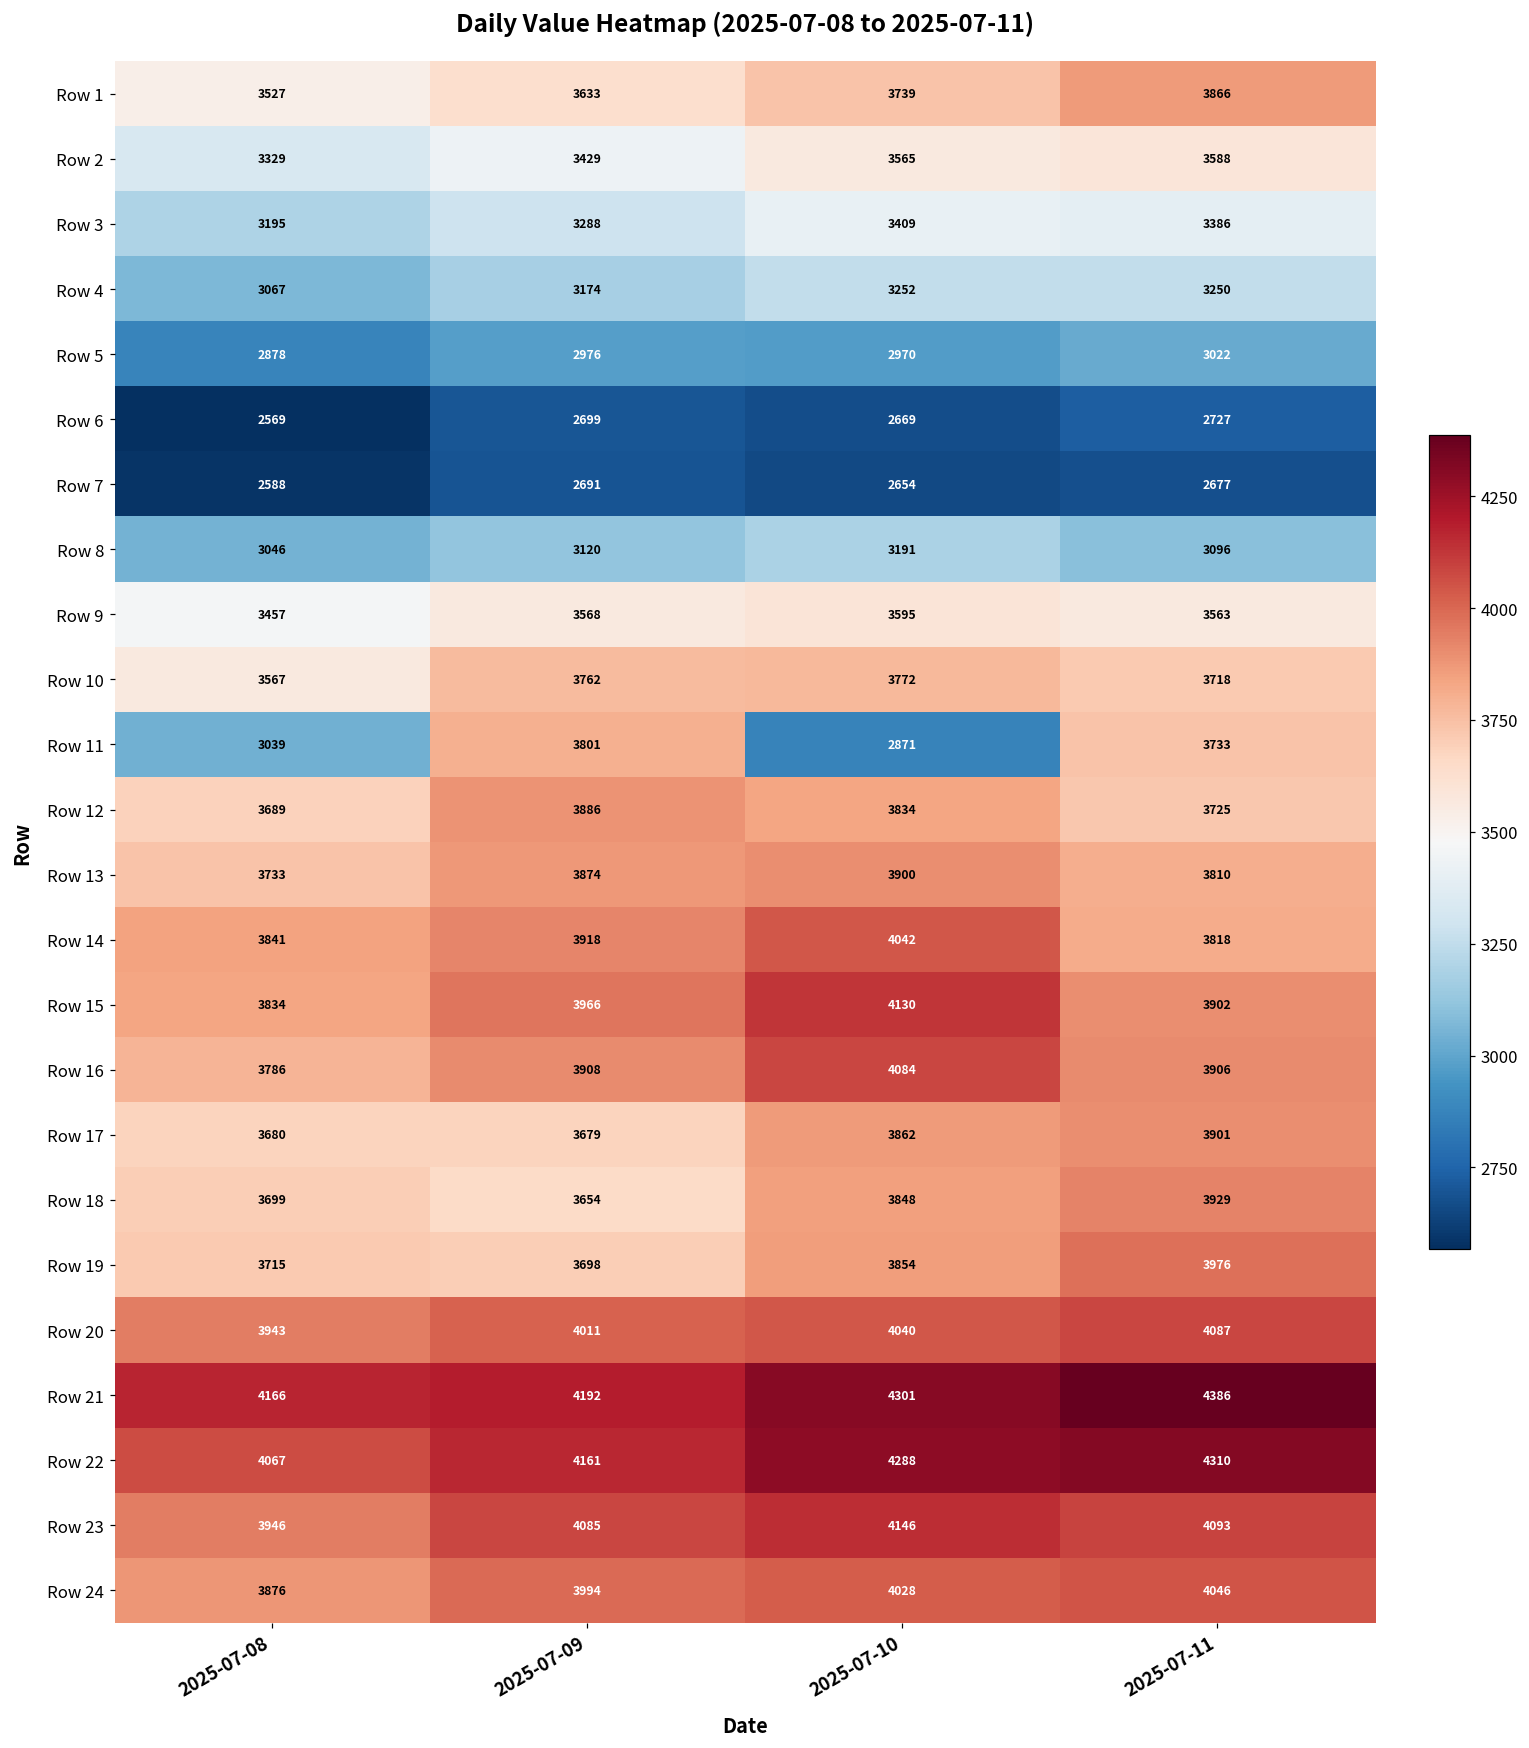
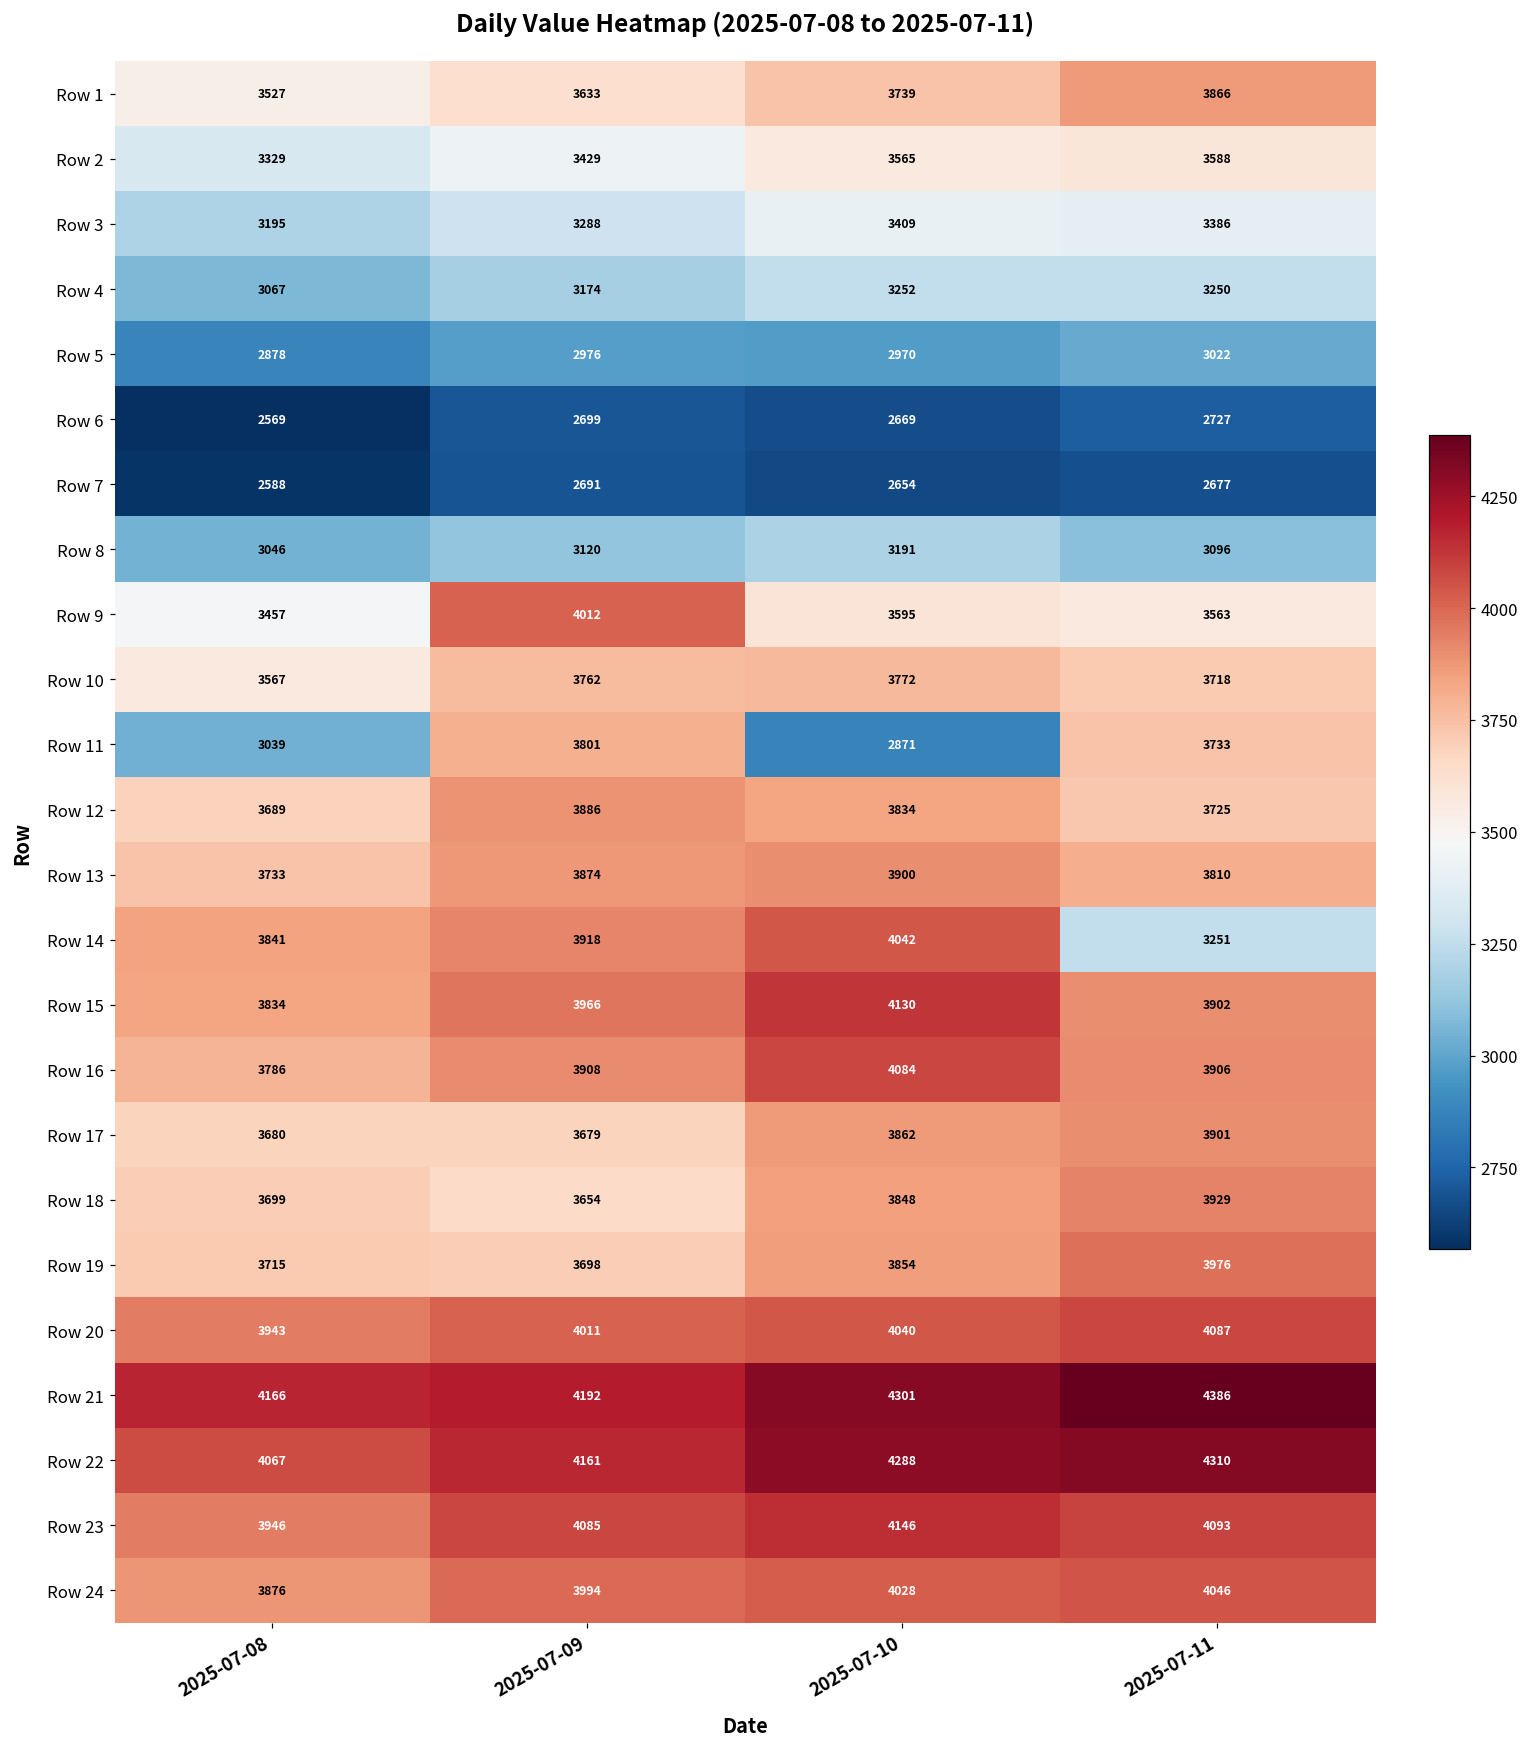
Row 9, 2025-07-09: 3568 -> 4012
Row 14, 2025-07-11: 3818 -> 3251
